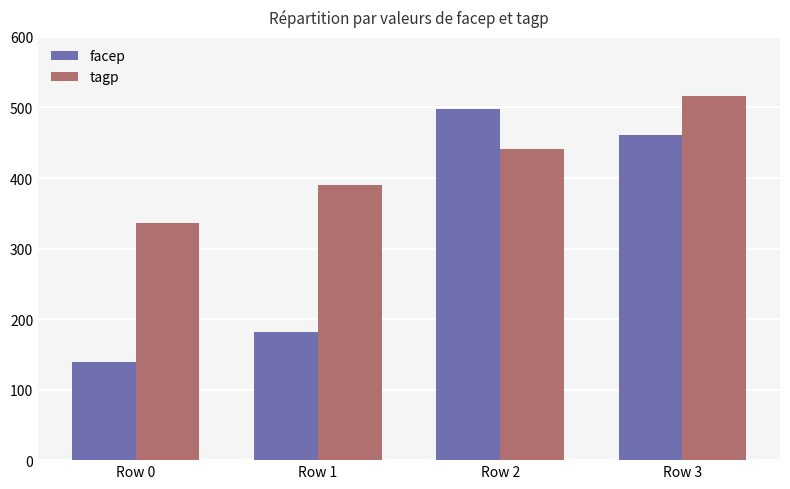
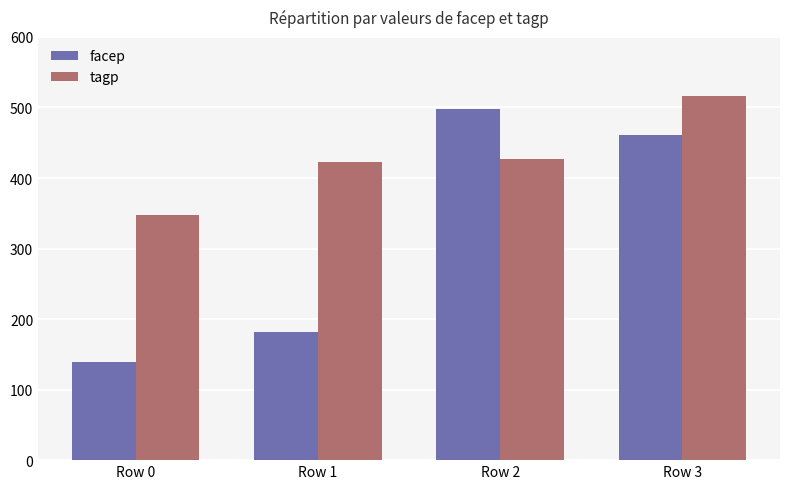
tagp, Row 0: 340 -> 350
tagp, Row 1: 390 -> 420
tagp, Row 2: 440 -> 430
